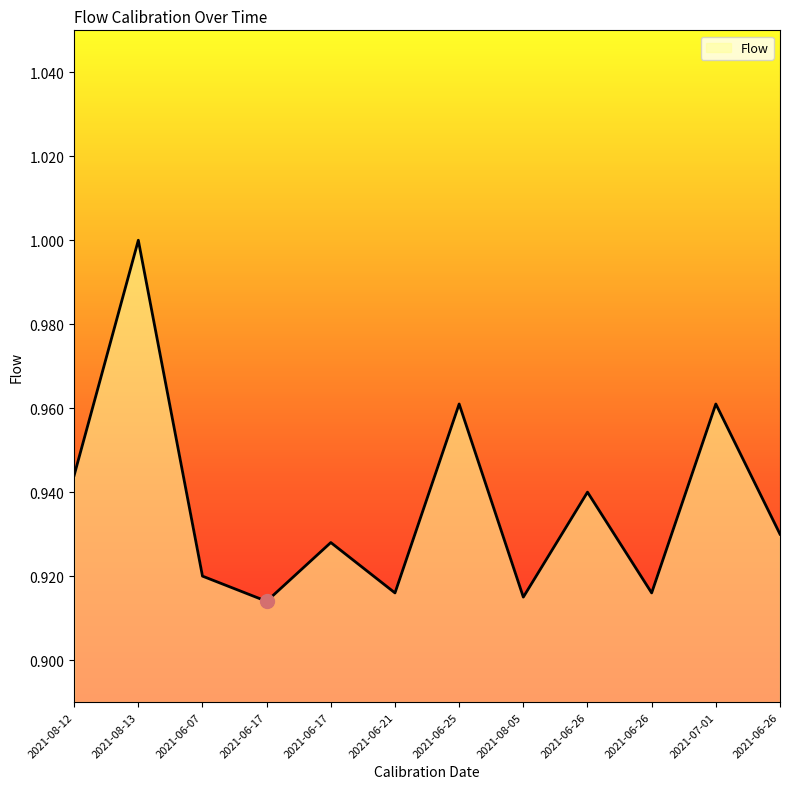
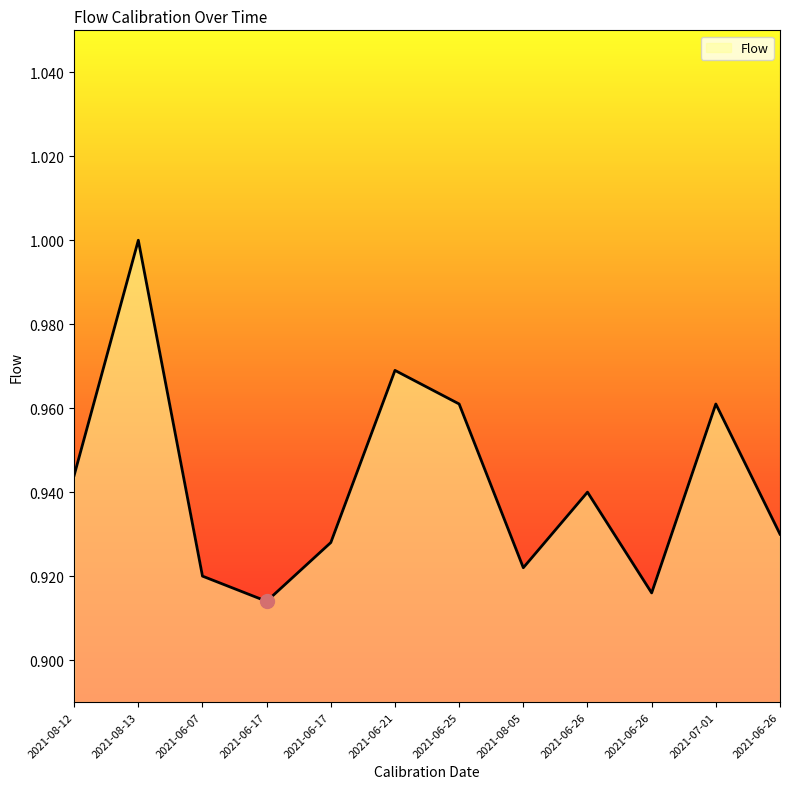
Flow, 2021-06-21: 0.916 -> 0.969
Flow, 2021-08-05: 0.915 -> 0.922
